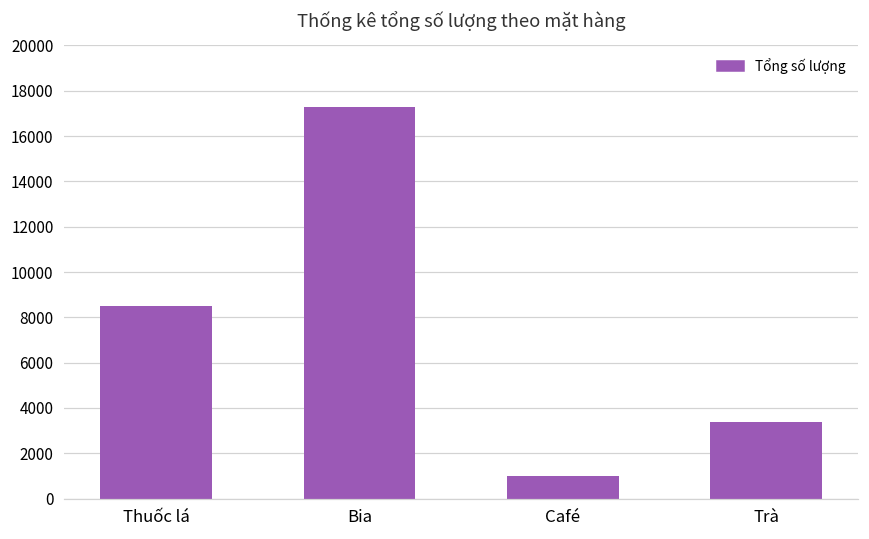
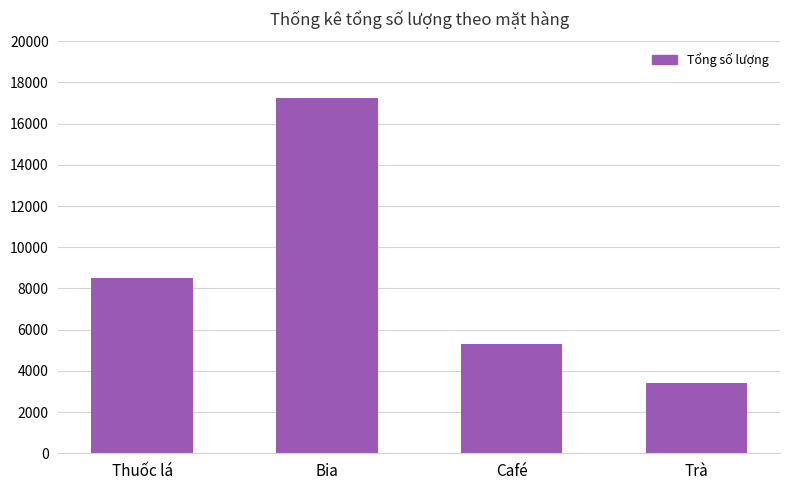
Café: 1000 -> 5300
